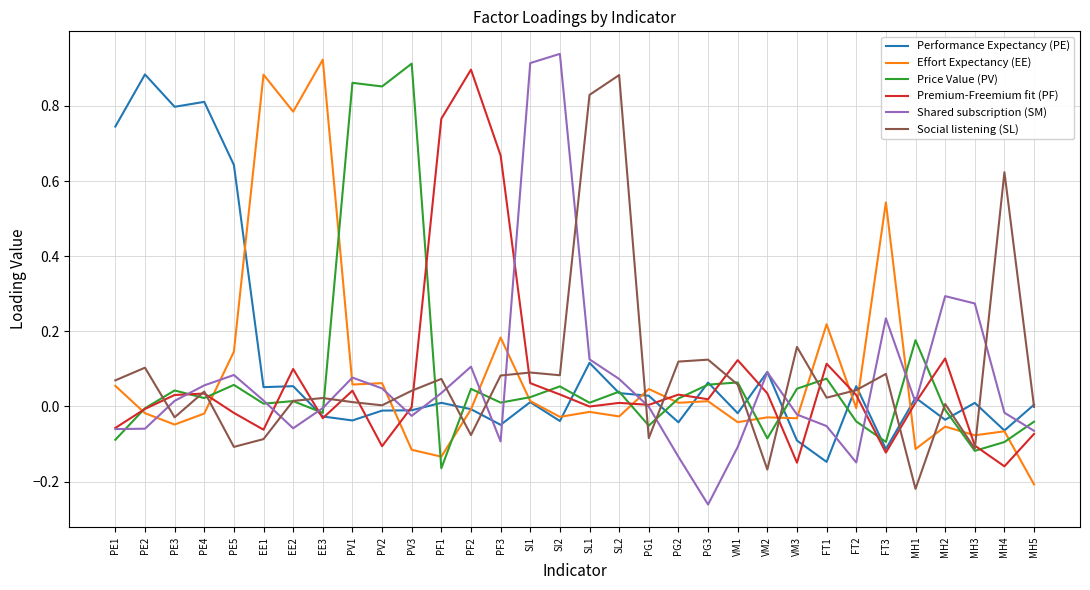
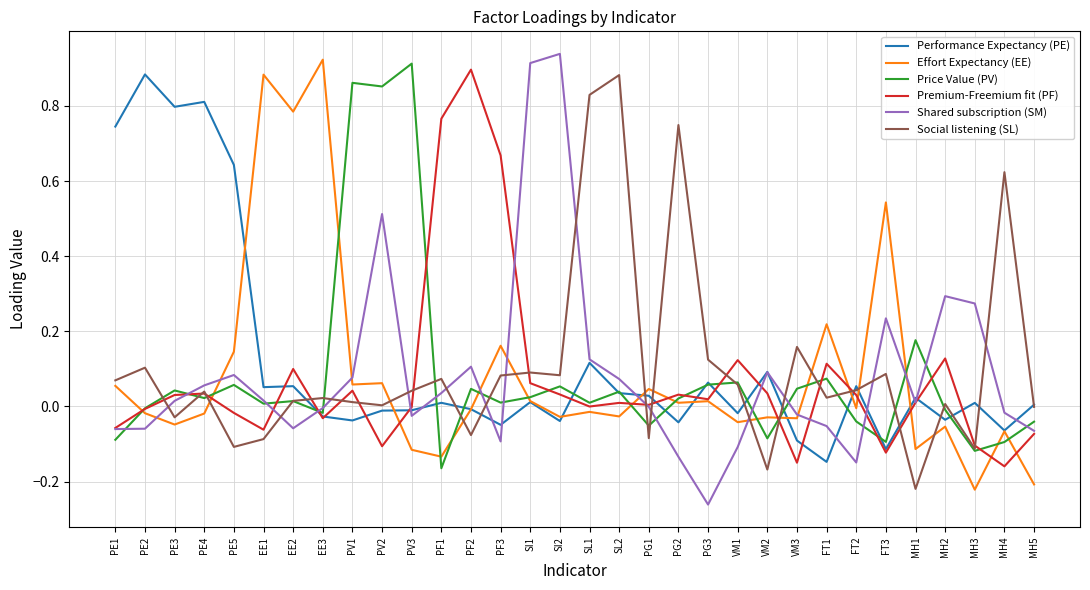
Shared subscription (SM), PV2: 0.05 -> 0.51
Effort Expectancy (EE), PF3: 0.18 -> 0.16
Social listening (SL), PG2: 0.12 -> 0.75
Effort Expectancy (EE), MH3: -0.08 -> -0.22
